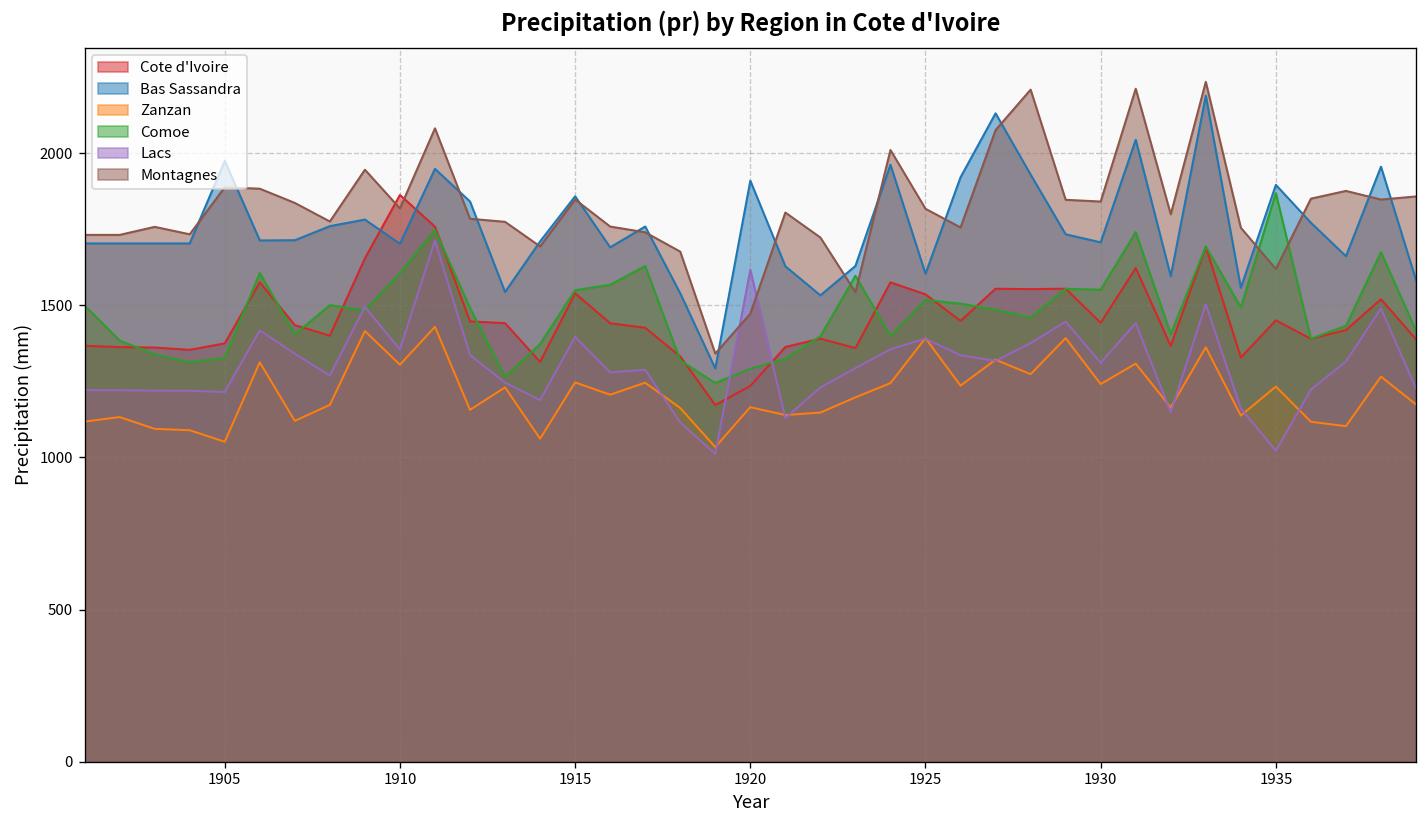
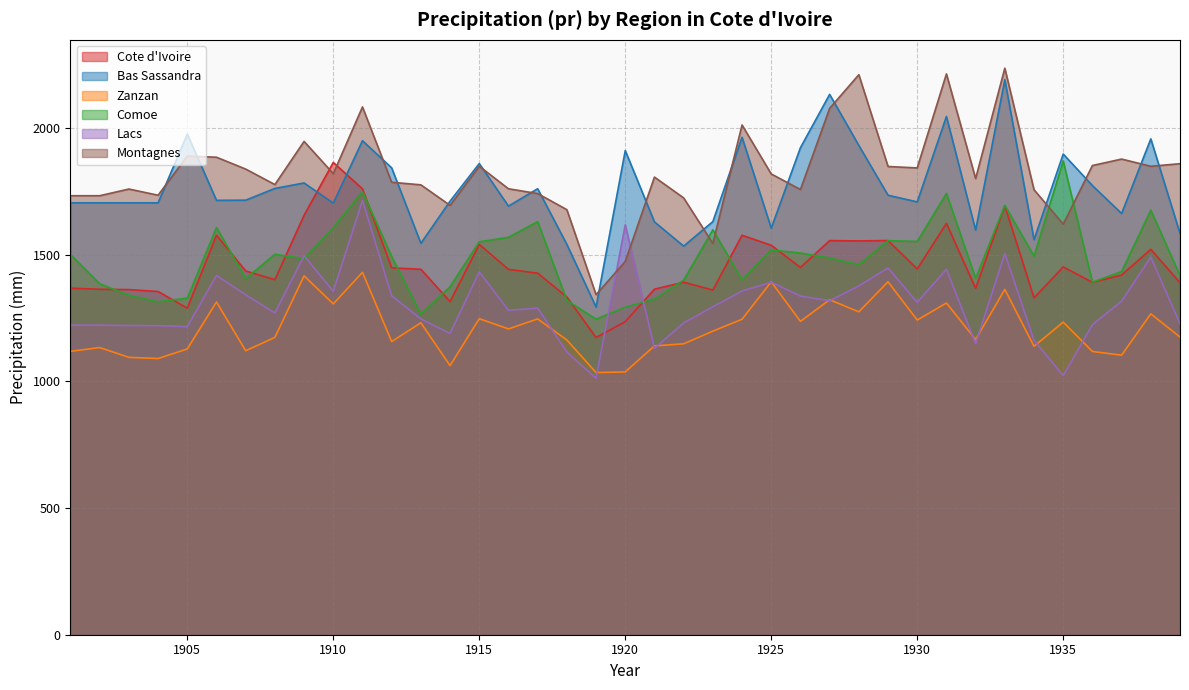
Cote d'Ivoire, 1905: 1380 -> 1290
Zanzan, 1905: 1050 -> 1130
Lacs, 1915: 1400 -> 1430
Zanzan, 1920: 1170 -> 1040
